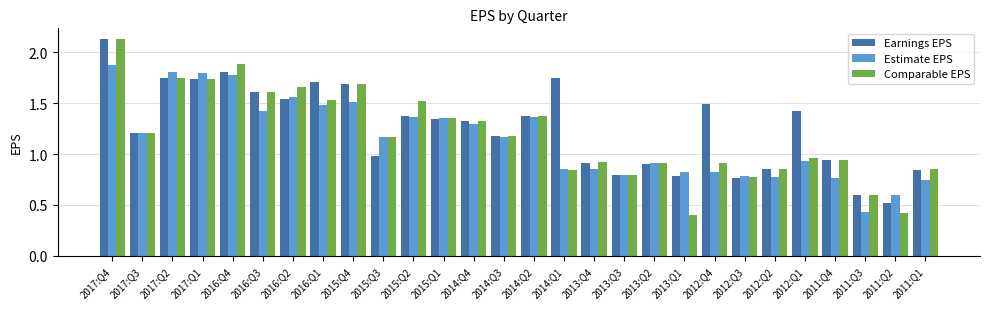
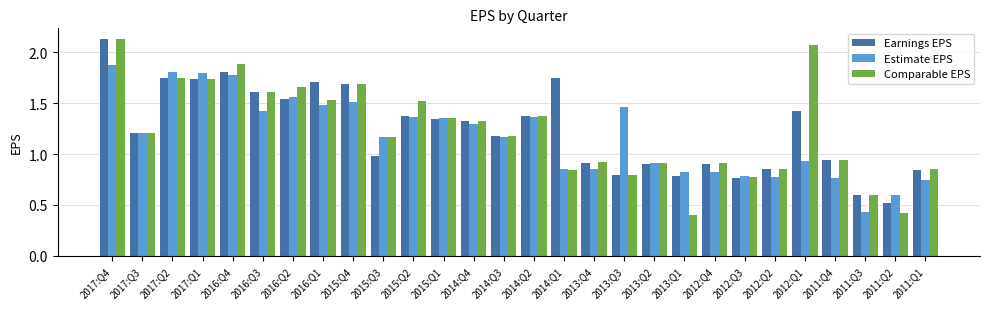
Estimate EPS, 2013:Q3: 0.79 -> 1.46
Earnings EPS, 2012:Q4: 1.49 -> 0.91
Comparable EPS, 2012:Q1: 0.96 -> 2.07
